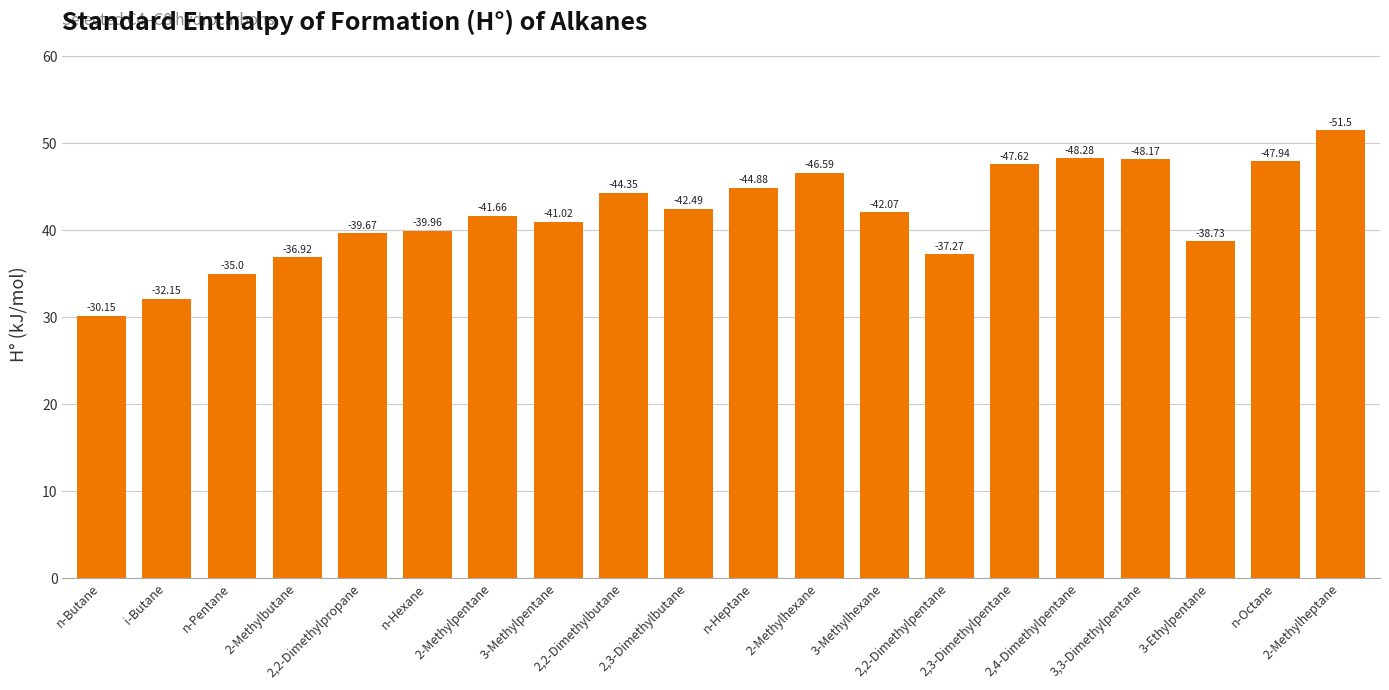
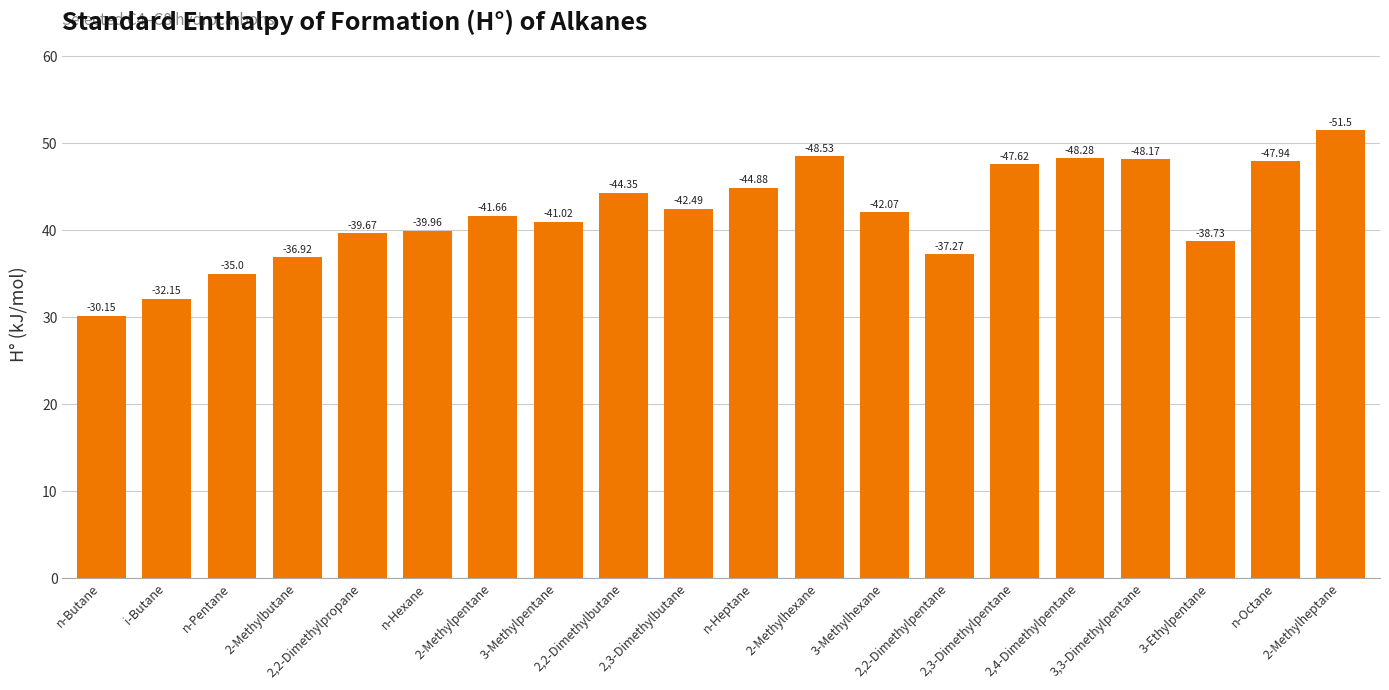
2-Methylhexane: -46.59 -> -48.53
